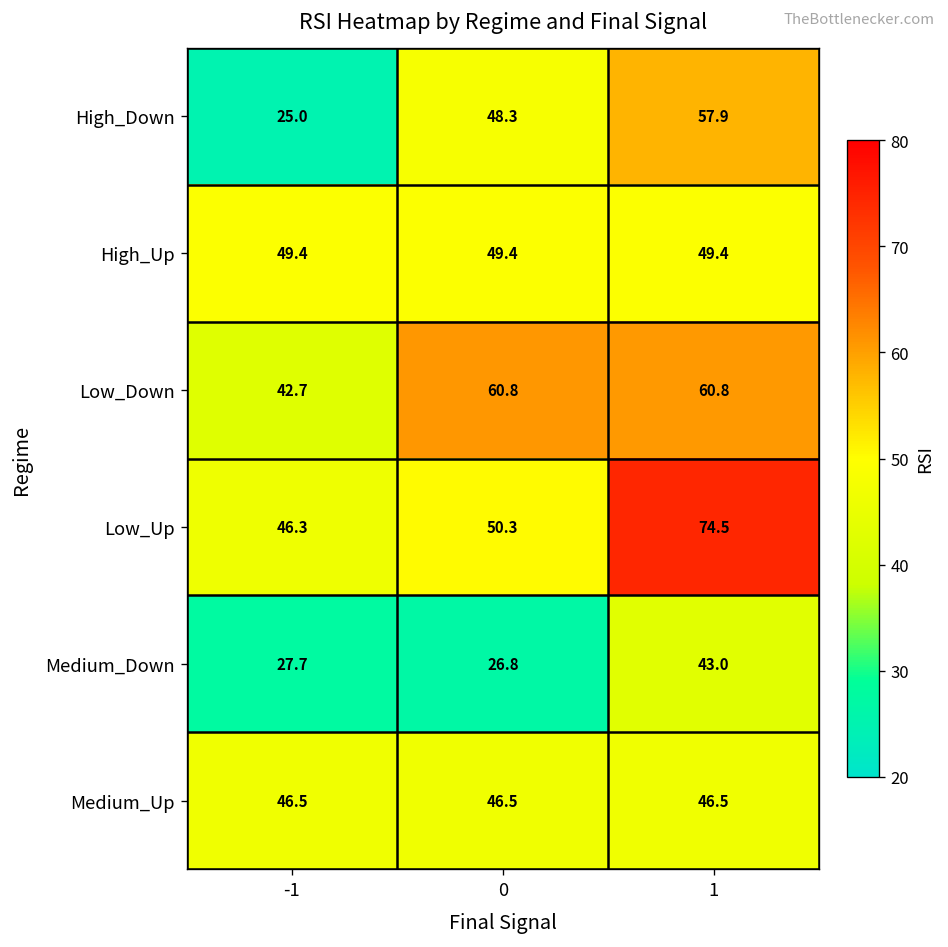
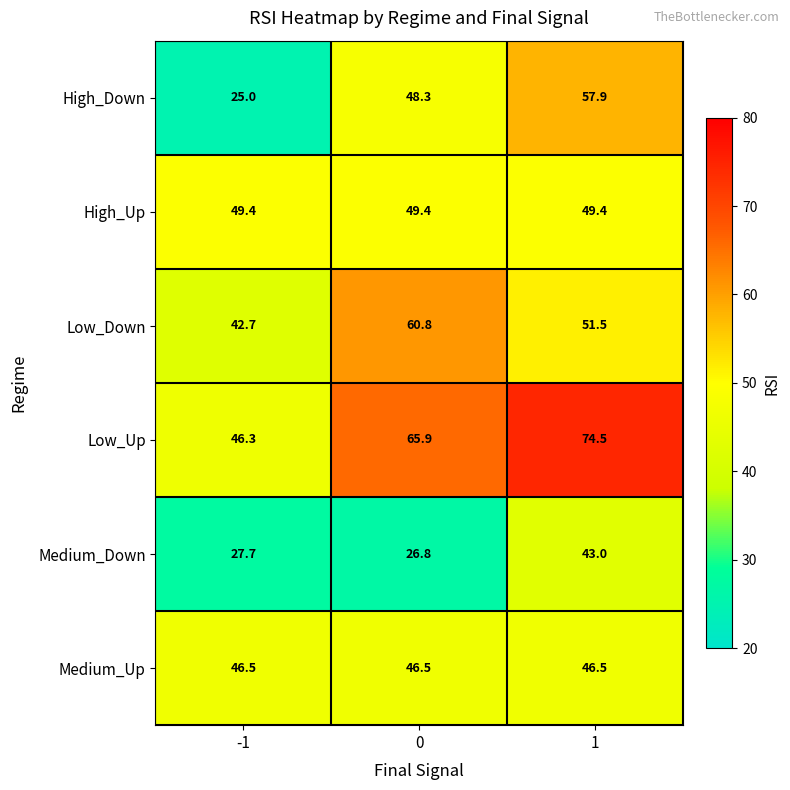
Low_Down, 1: 60.8 -> 51.5
Low_Up, 0: 50.3 -> 65.9
